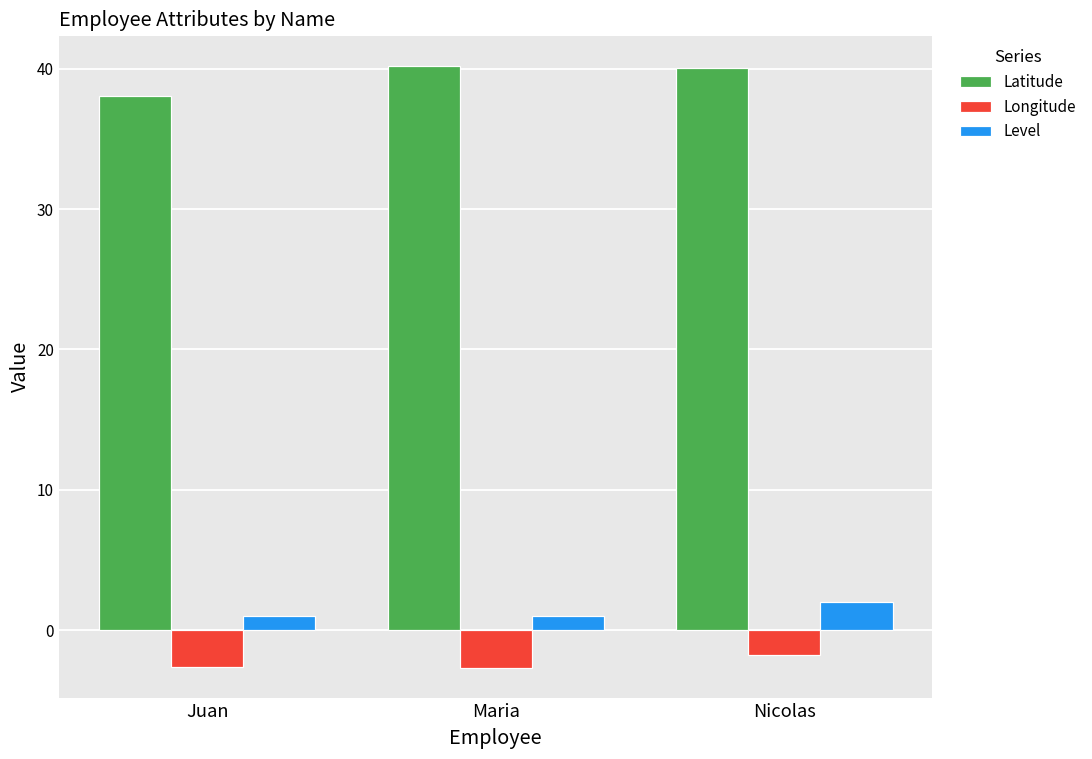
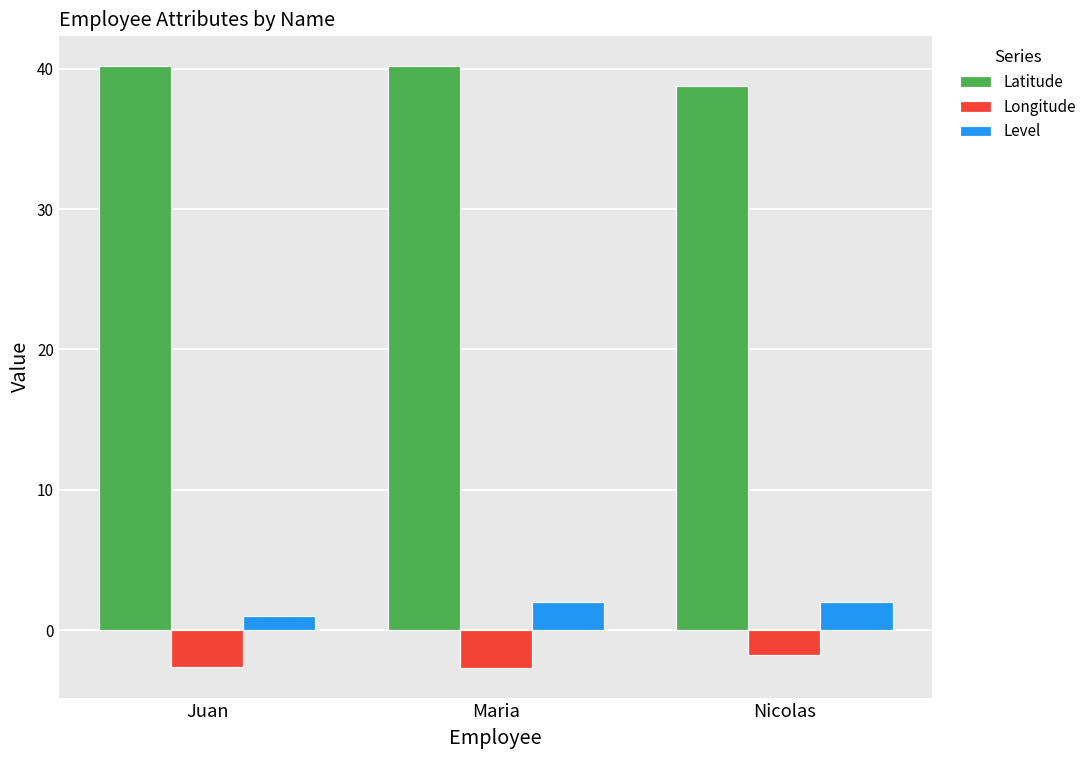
Latitude, Juan: 38.0 -> 40.2
Level, Maria: 1 -> 2
Latitude, Nicolas: 40.1 -> 38.8
